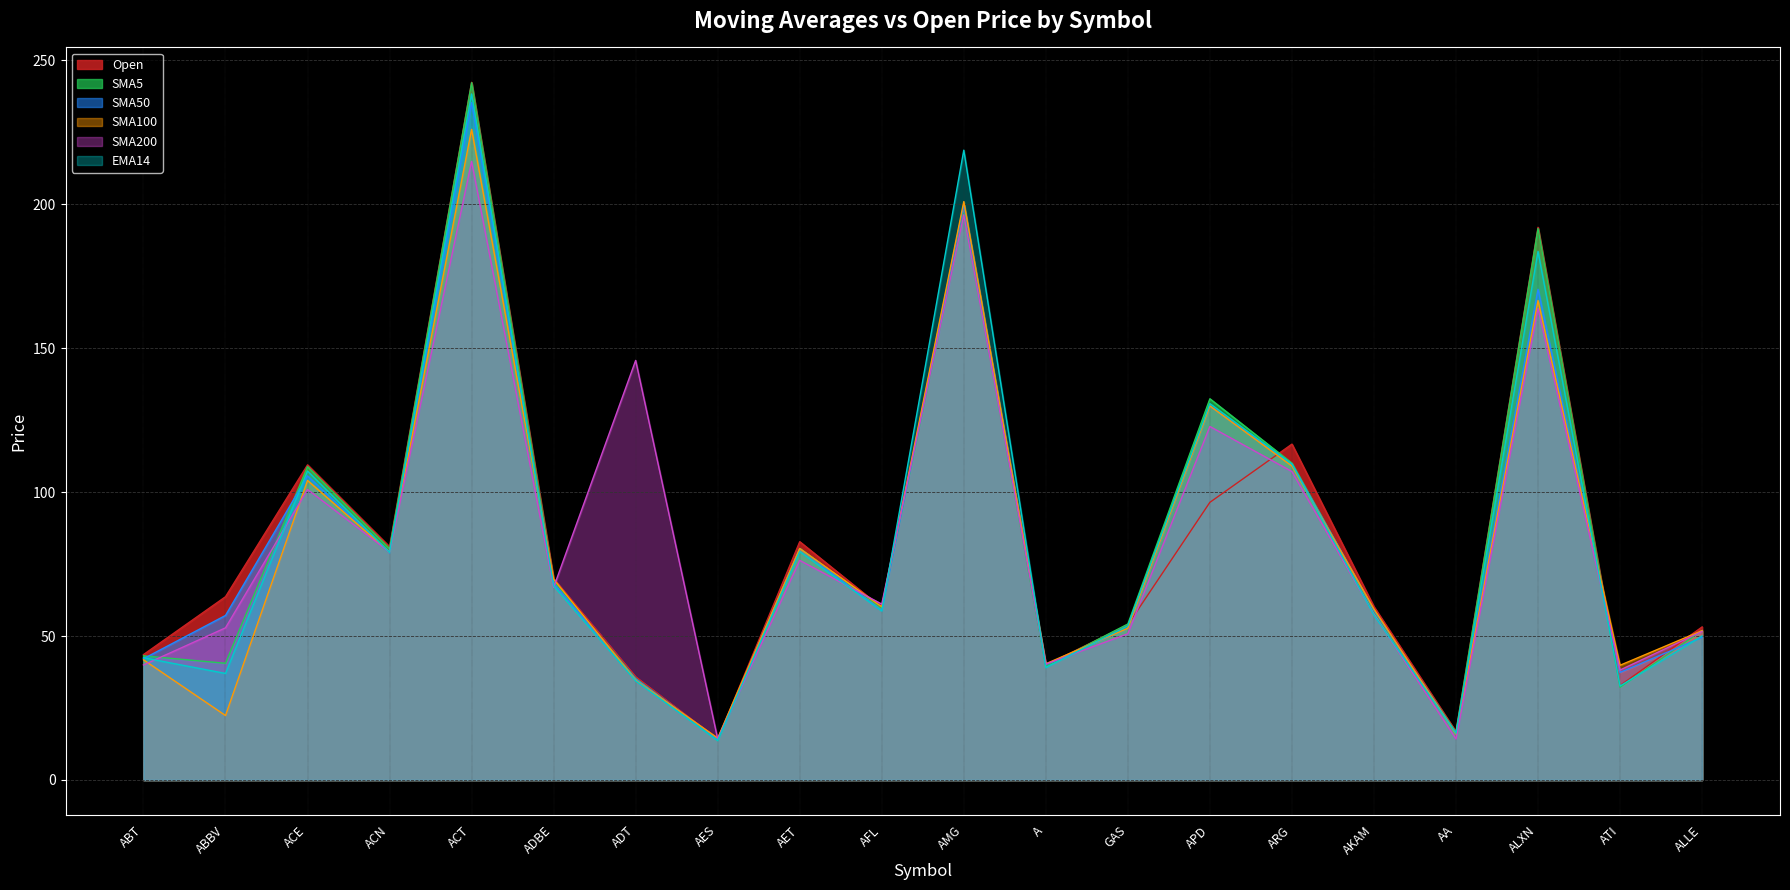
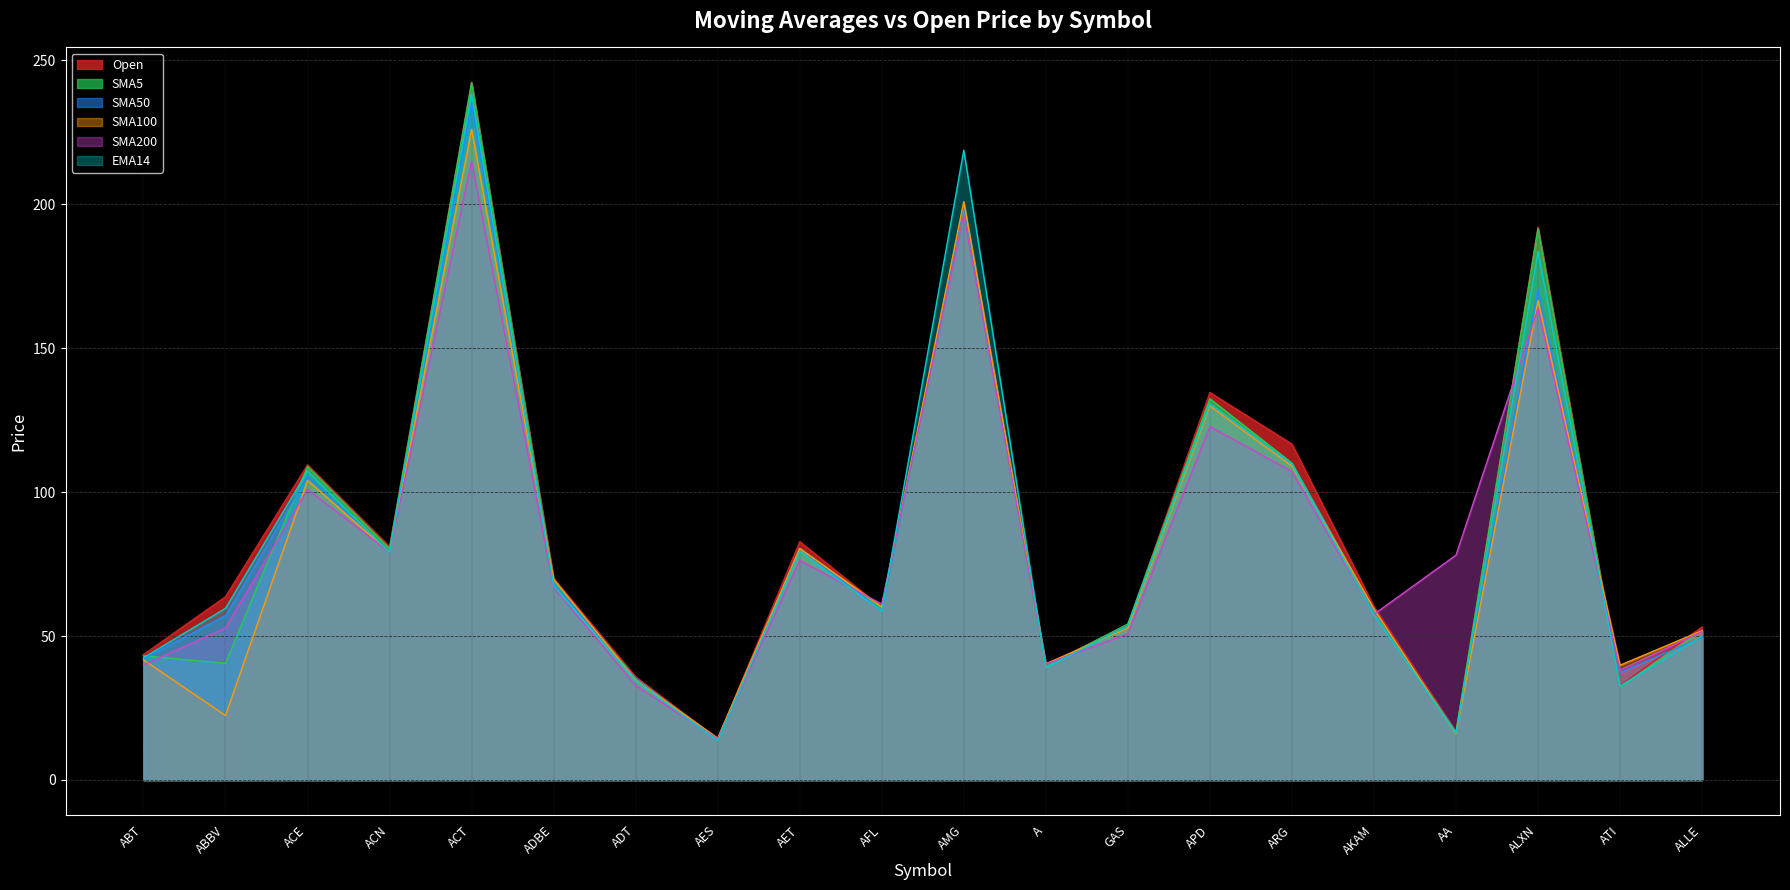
EMA14, ABBV: 37 -> 60
SMA200, ADT: 146 -> 33
Open, APD: 96 -> 135
SMA200, AA: 14 -> 78
